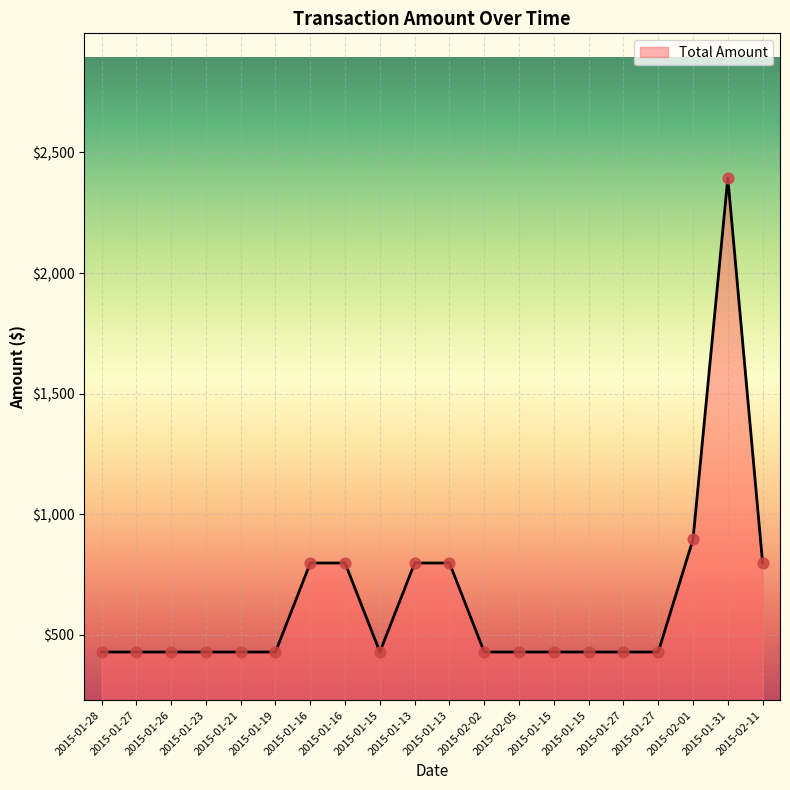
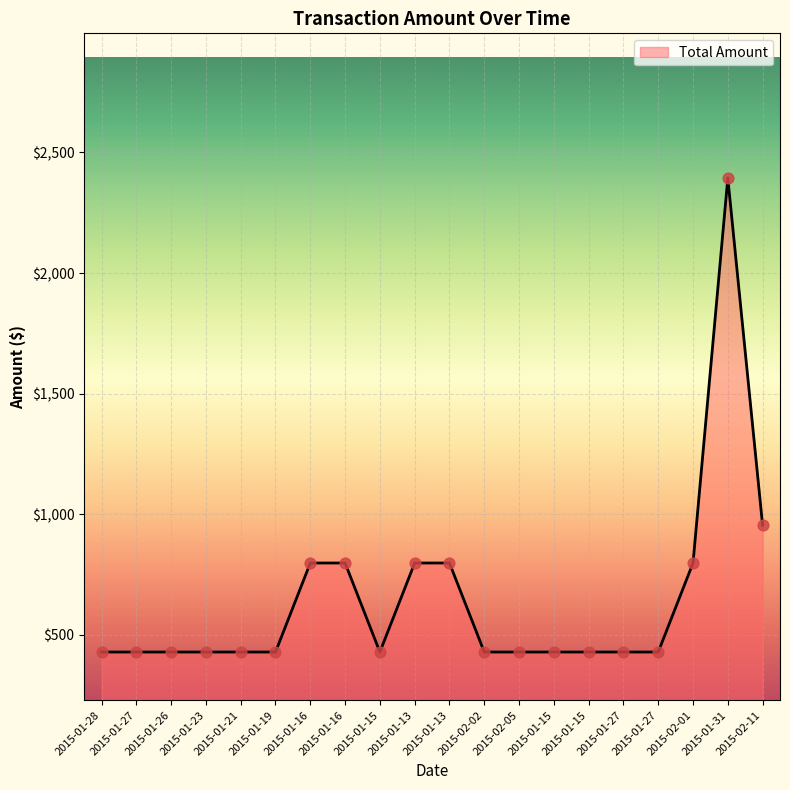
2015-02-01: $900 -> $800
2015-02-11: $800 -> $950
